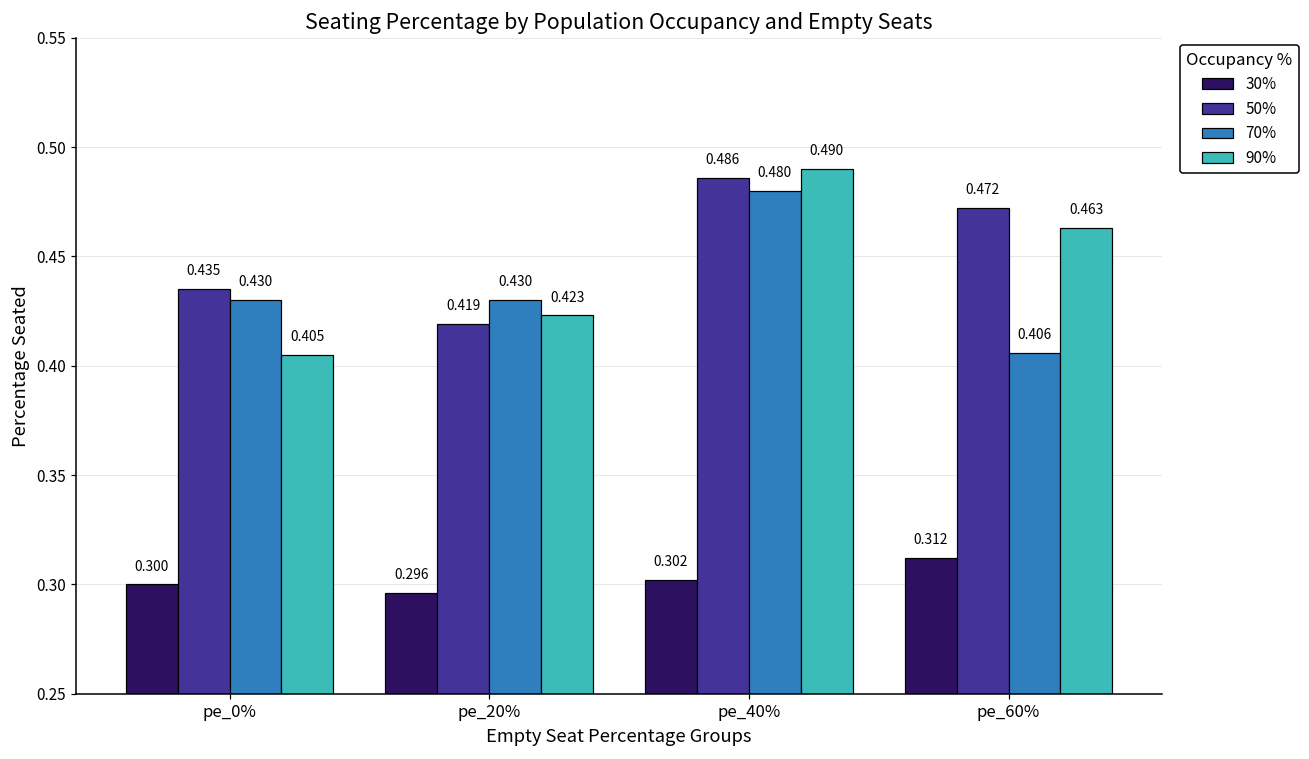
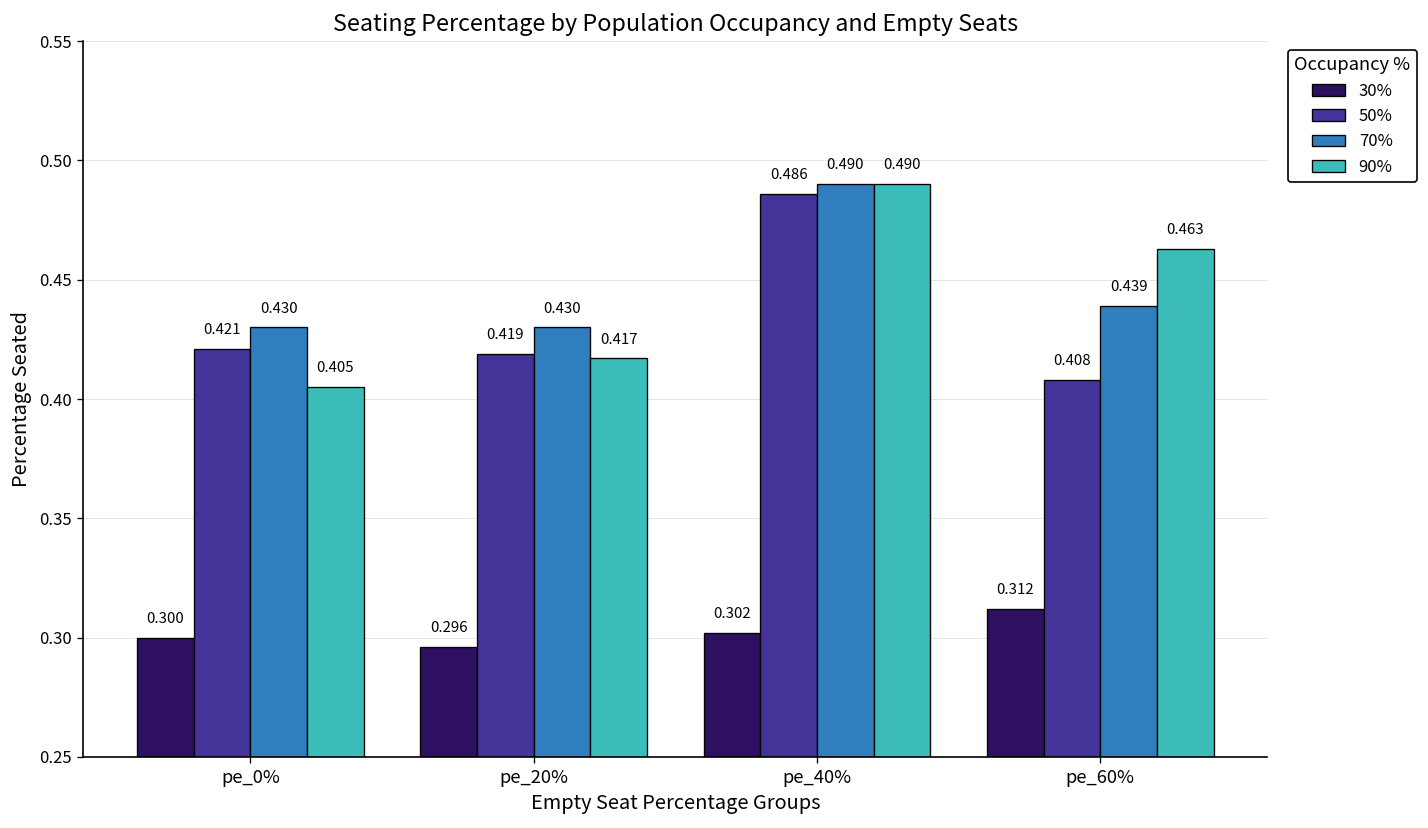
50%, pe_0%: 0.435 -> 0.421
90%, pe_20%: 0.423 -> 0.417
70%, pe_40%: 0.480 -> 0.490
50%, pe_60%: 0.472 -> 0.408
70%, pe_60%: 0.406 -> 0.439
